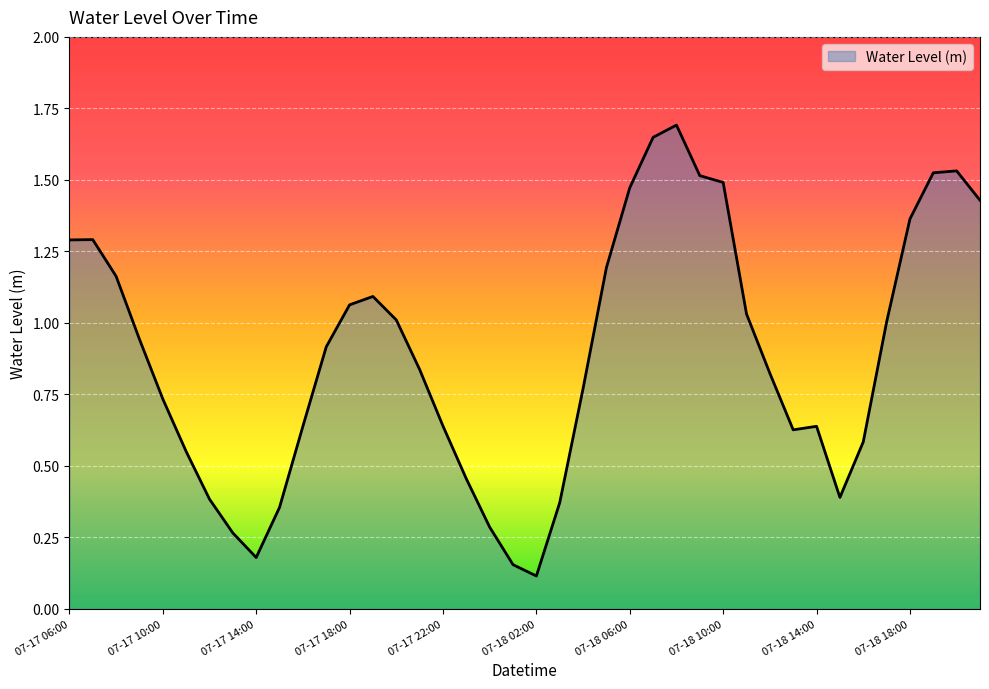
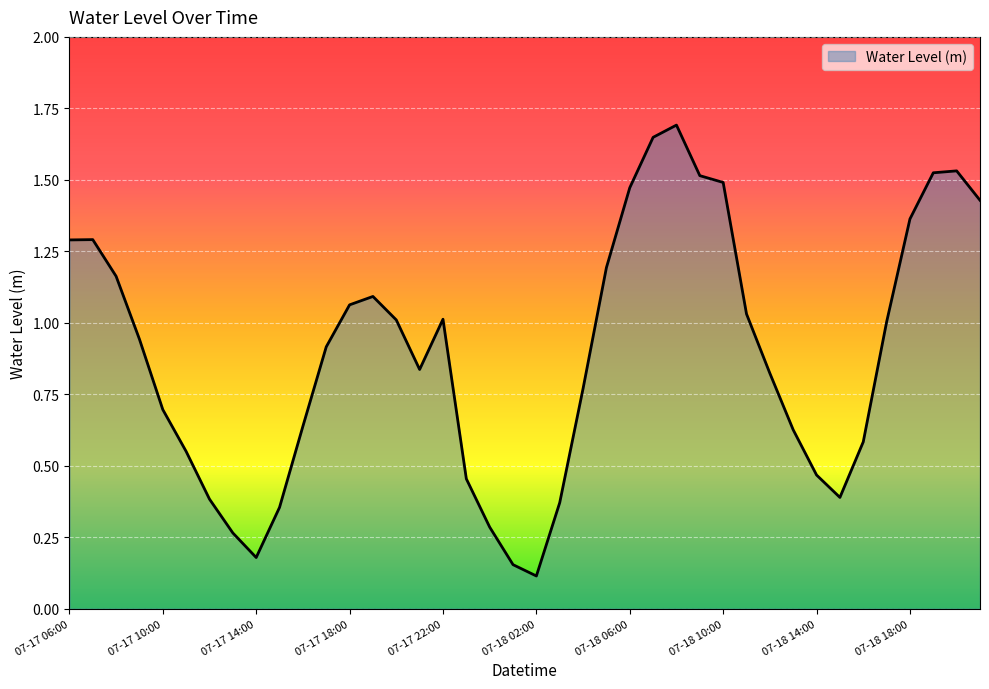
07-17 10:00: 0.73 -> 0.70
07-17 22:00: 0.64 -> 1.01
07-18 14:00: 0.64 -> 0.47
